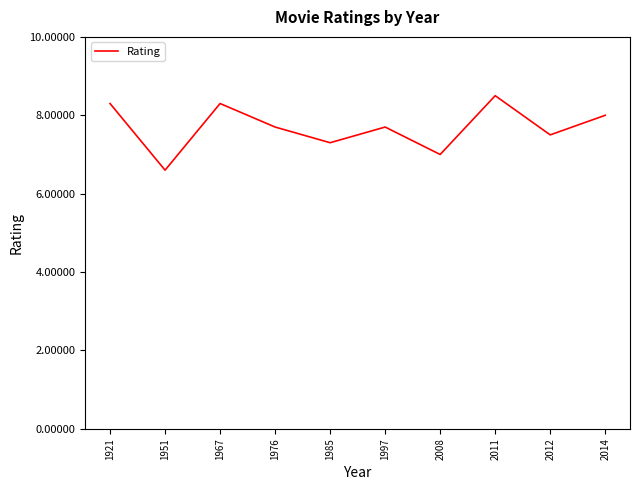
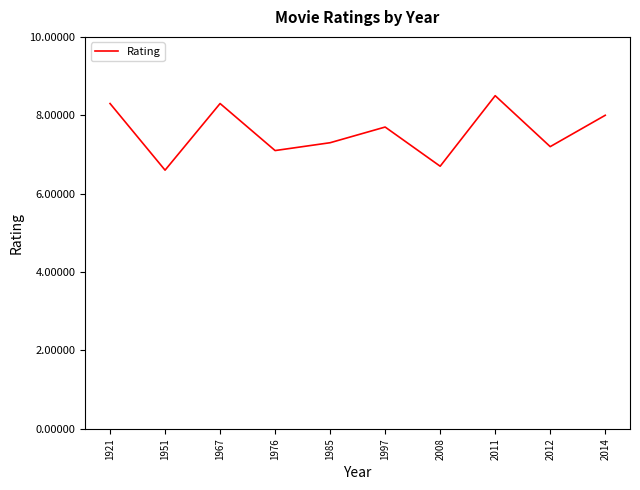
1976: 7.7 -> 7.1
2008: 7.0 -> 6.7
2012: 7.5 -> 7.2
